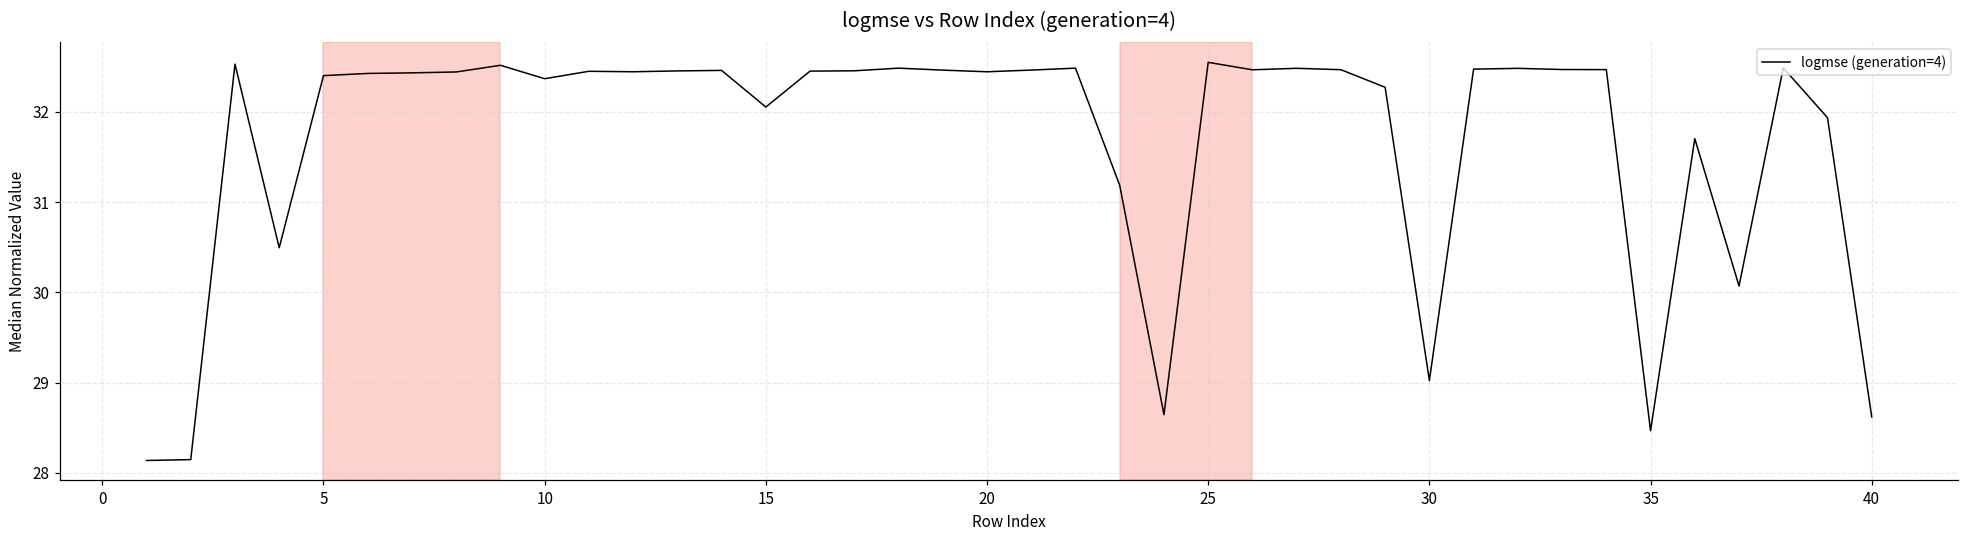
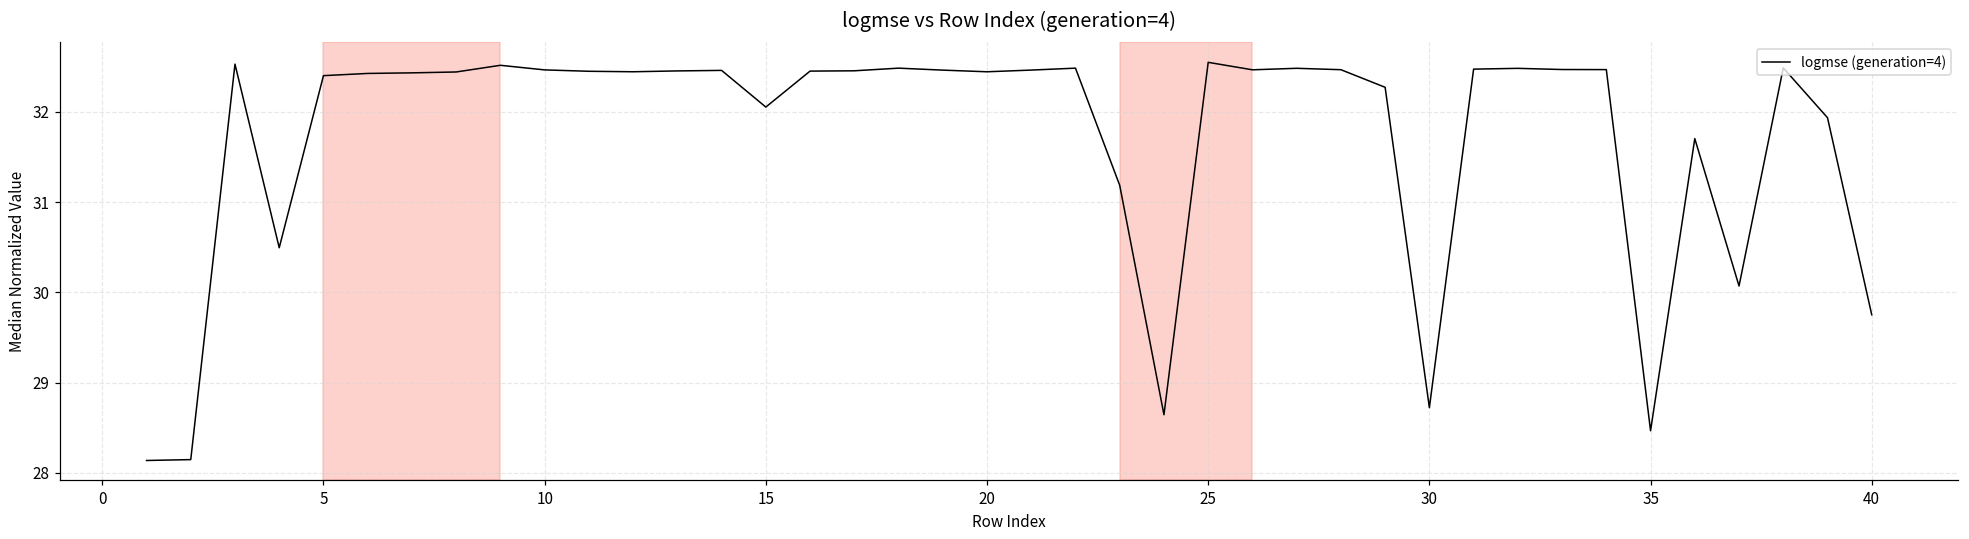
10: 32.4 -> 32.5
30: 29.0 -> 28.7
40: 28.6 -> 29.8
